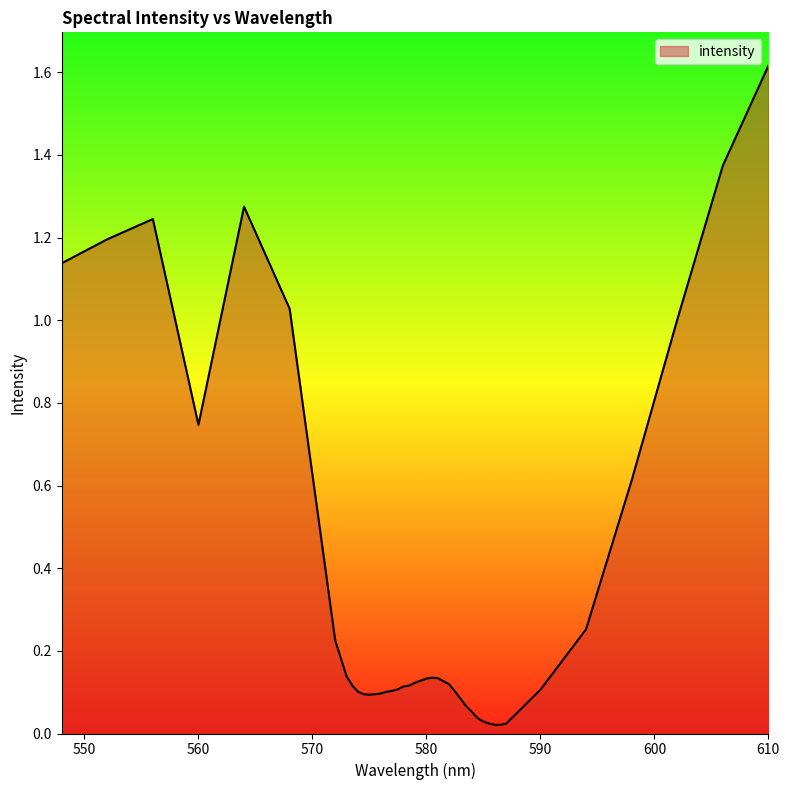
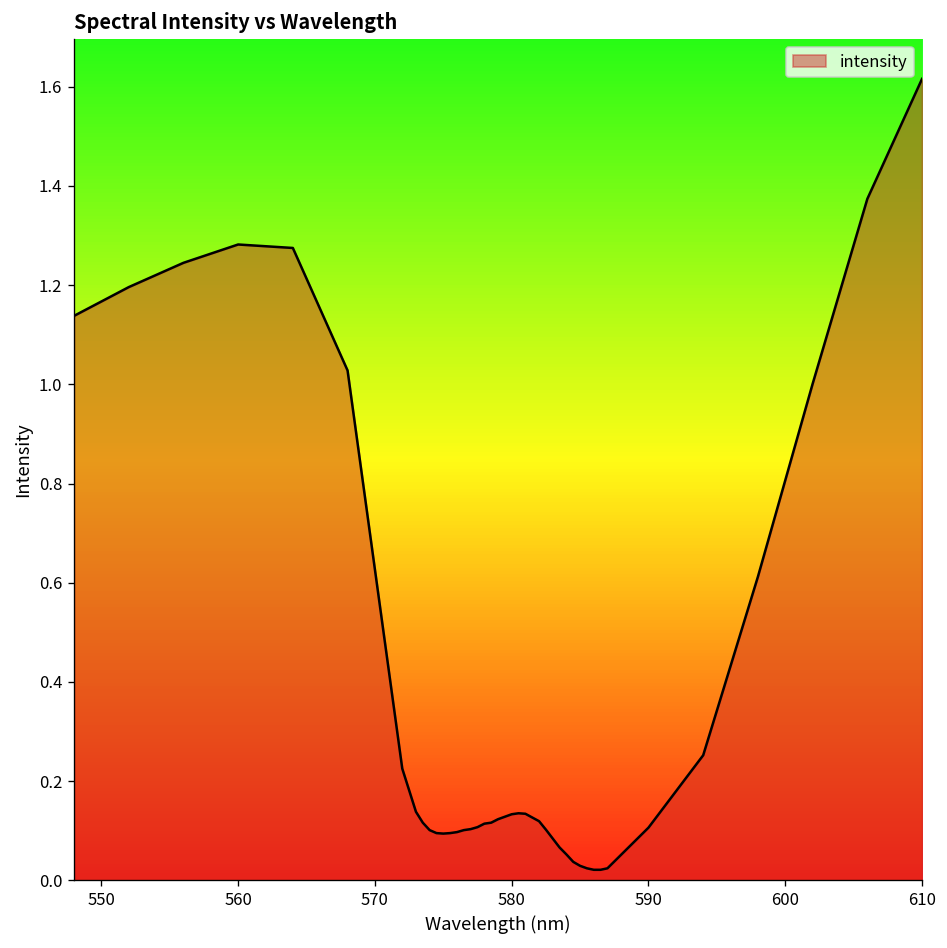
560: 0.75 -> 1.28
